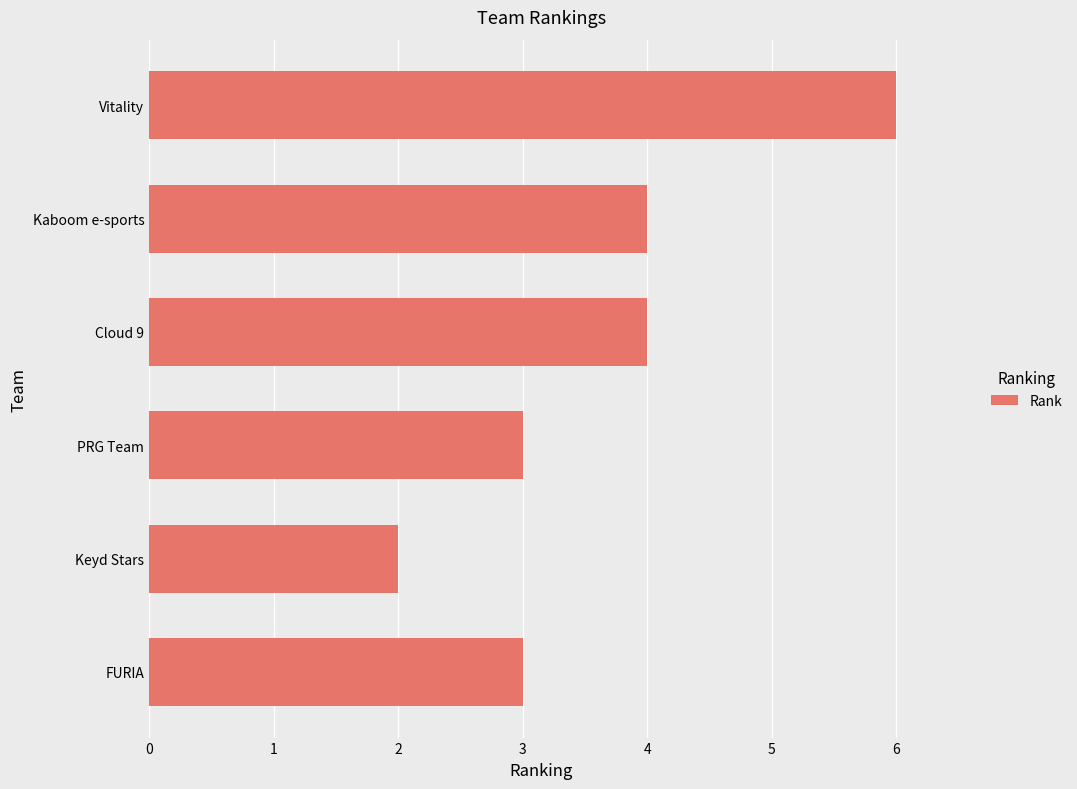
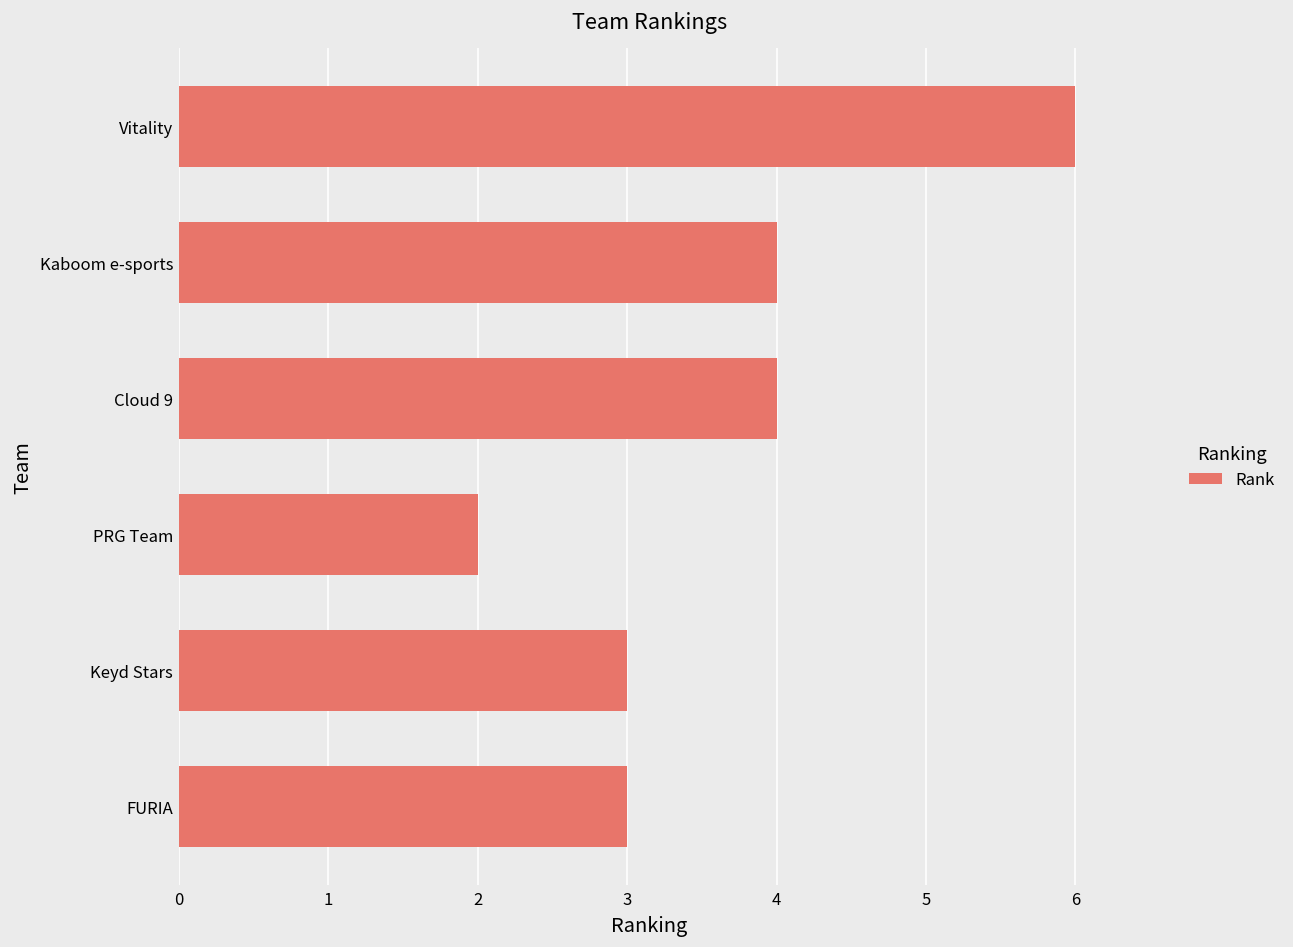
PRG Team: 3 -> 2
Keyd Stars: 2 -> 3
